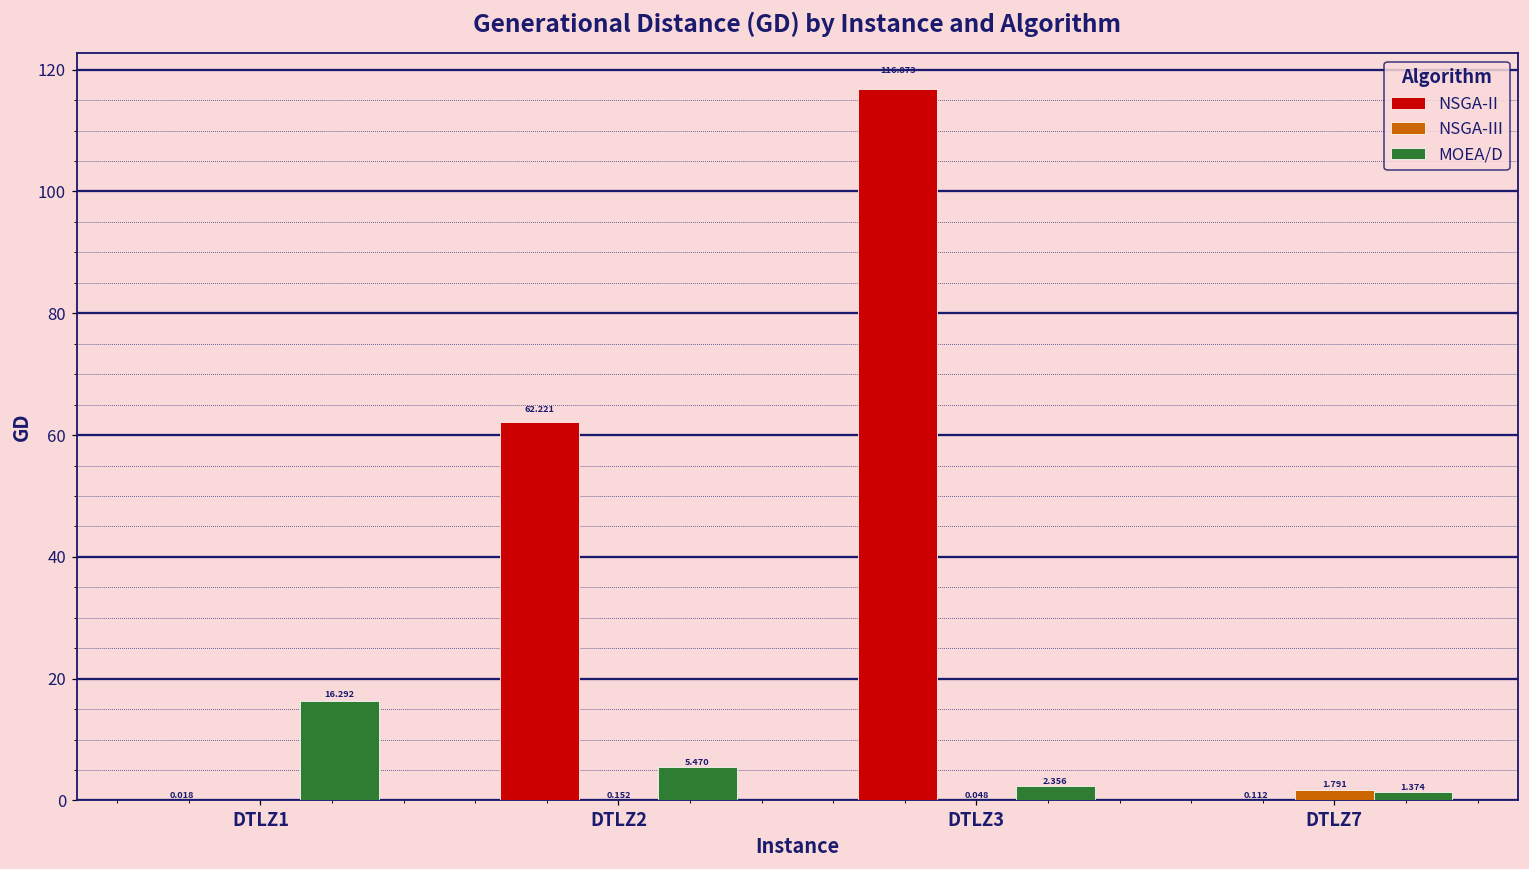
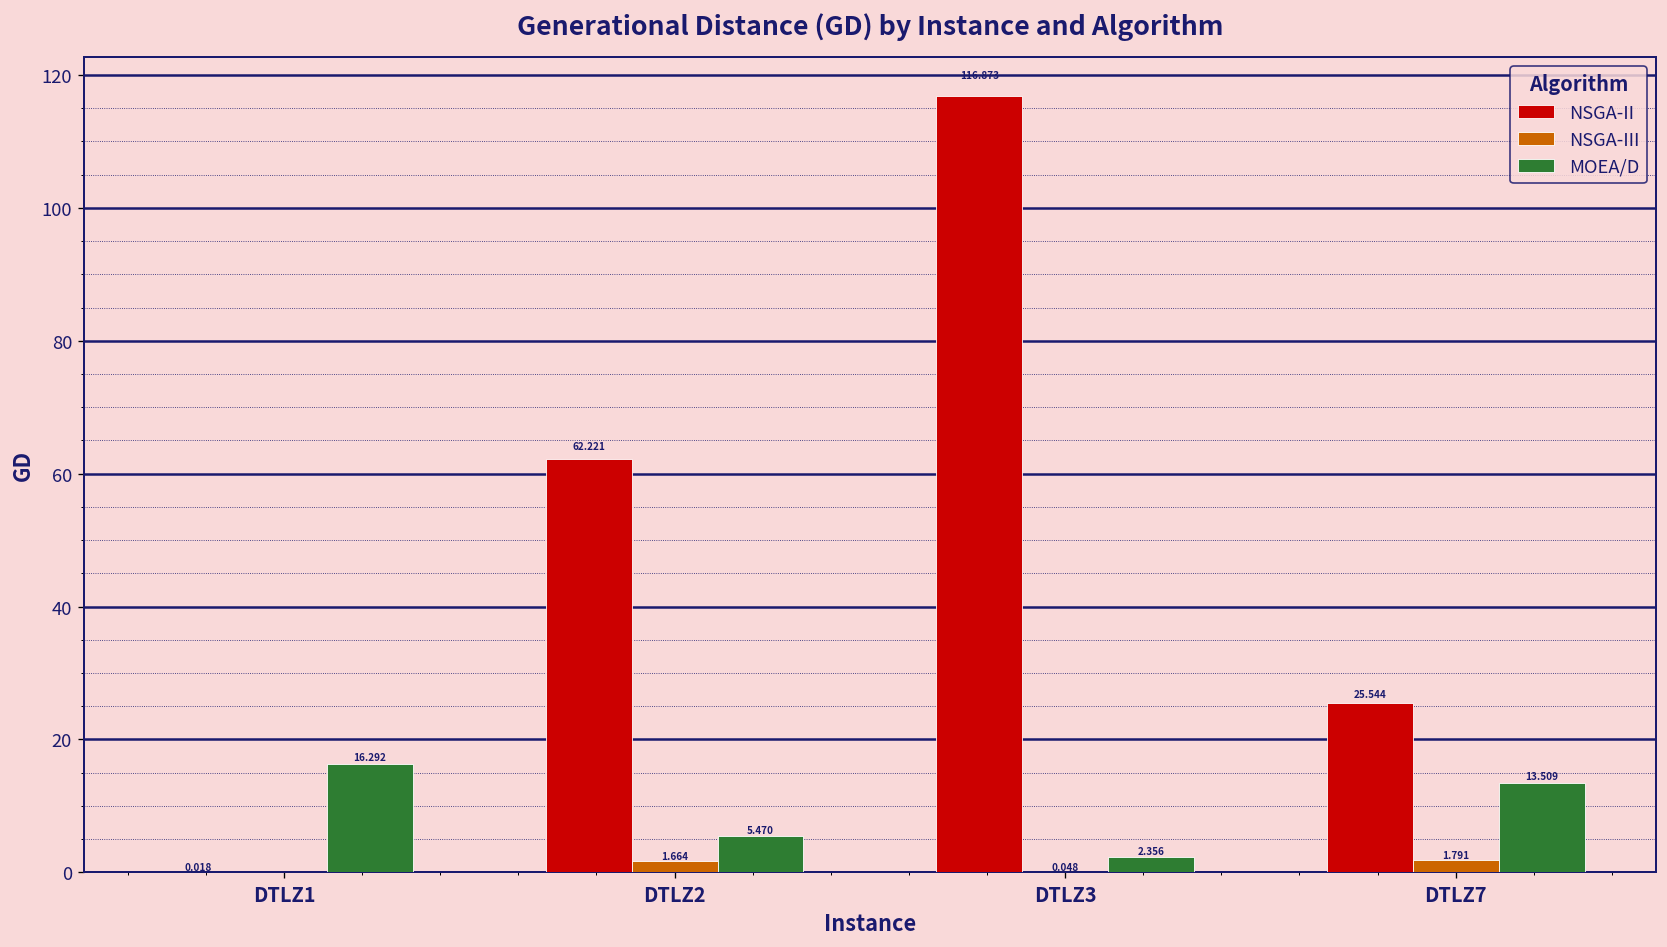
NSGA-III, DTLZ2: 0.152 -> 1.664
NSGA-II, DTLZ7: 0.112 -> 25.544
MOEA/D, DTLZ7: 1.374 -> 13.509
